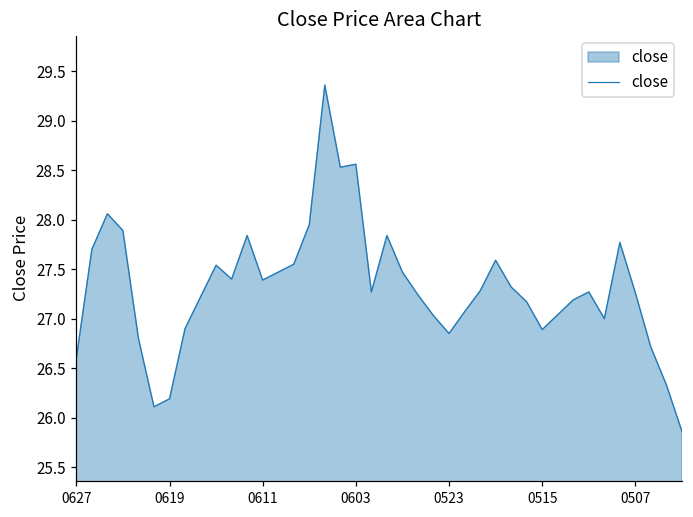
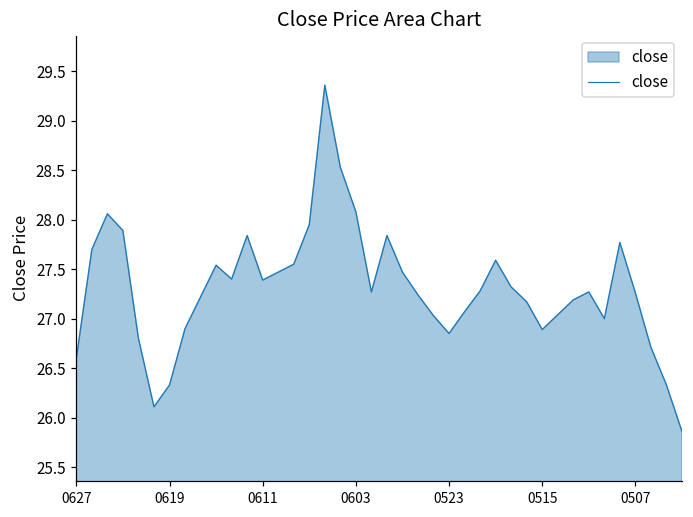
0619: 26.2 -> 26.3
0603: 28.6 -> 28.1
